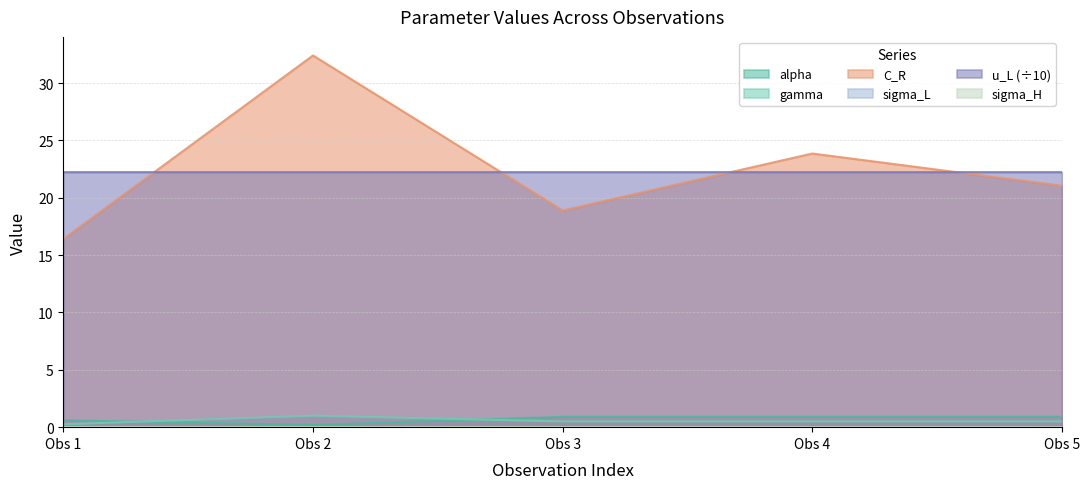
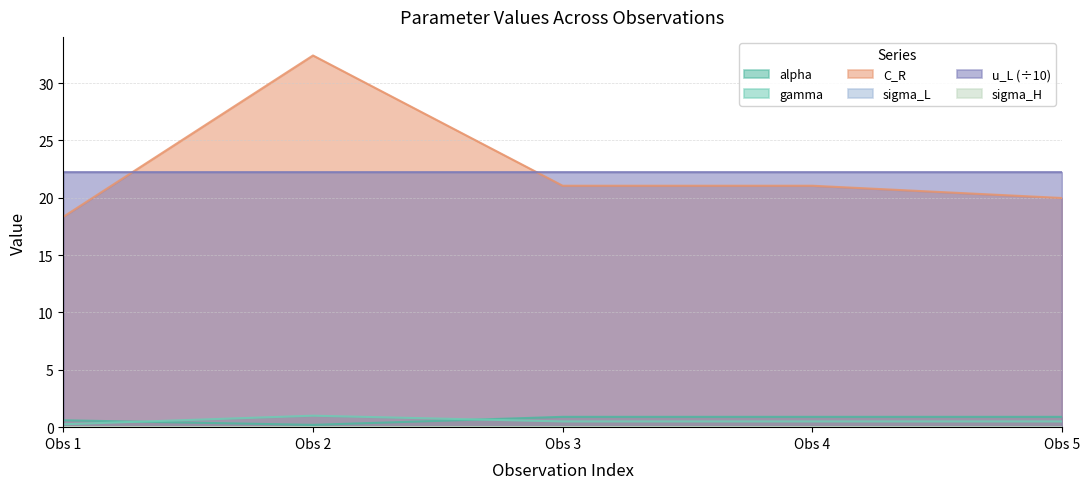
C_R, Obs 1: 16.4 -> 18.3
C_R, Obs 3: 18.9 -> 21.1
C_R, Obs 4: 23.9 -> 21.1
C_R, Obs 5: 21.1 -> 20.0
